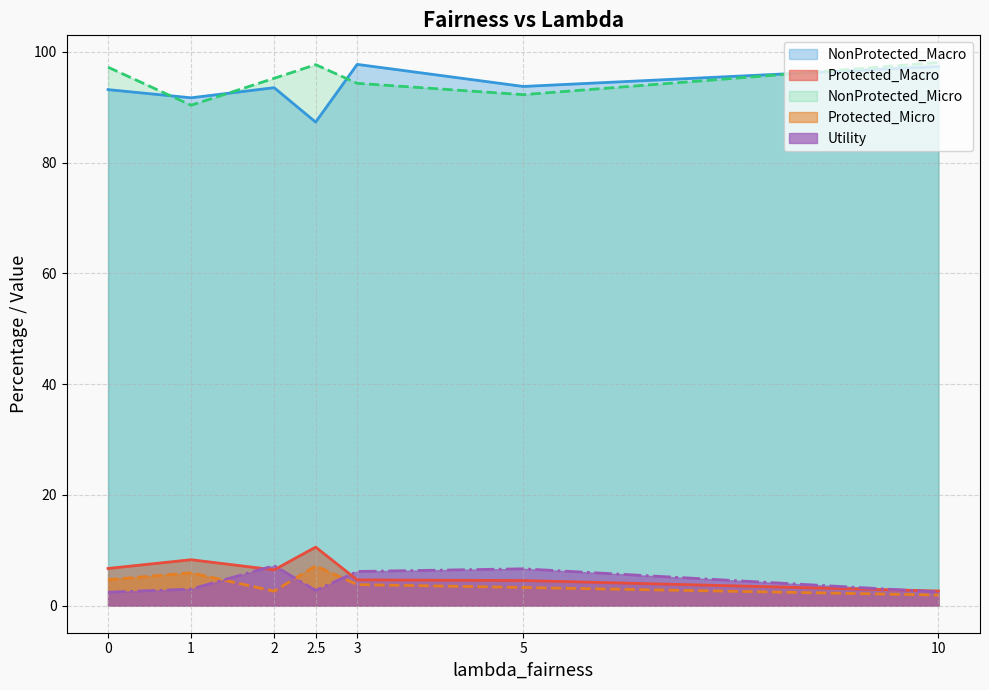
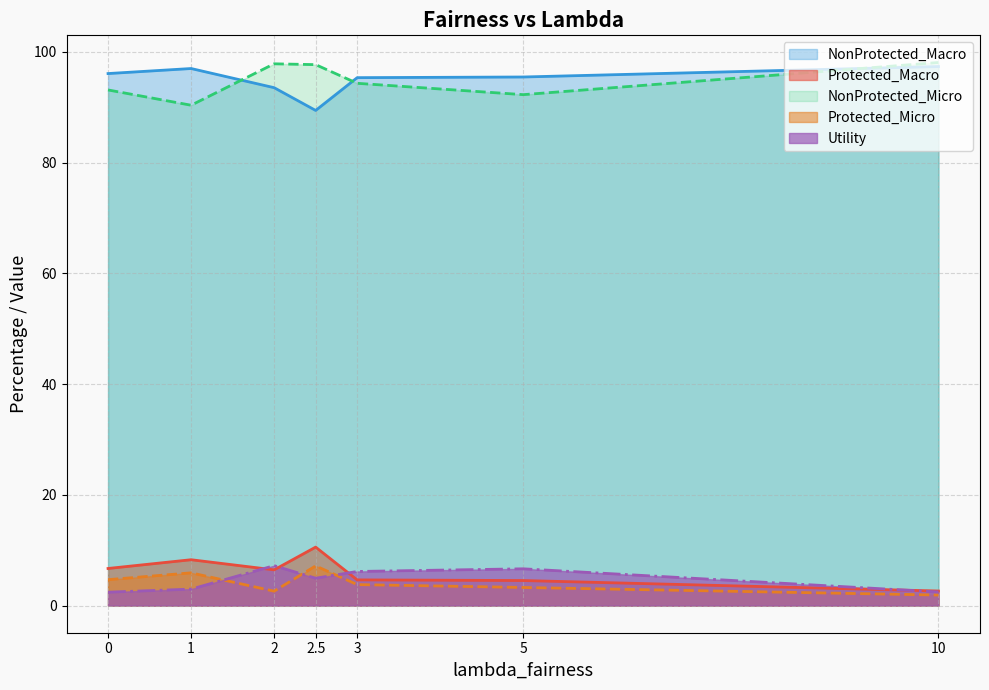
NonProtected_Macro, 0: 93 -> 96
NonProtected_Micro, 0: 97 -> 93
NonProtected_Macro, 1: 92 -> 97
NonProtected_Micro, 2: 95 -> 98
NonProtected_Macro, 2.5: 87 -> 89
Utility, 2.5: 3 -> 5
NonProtected_Macro, 3: 98 -> 95
NonProtected_Macro, 5: 94 -> 95
